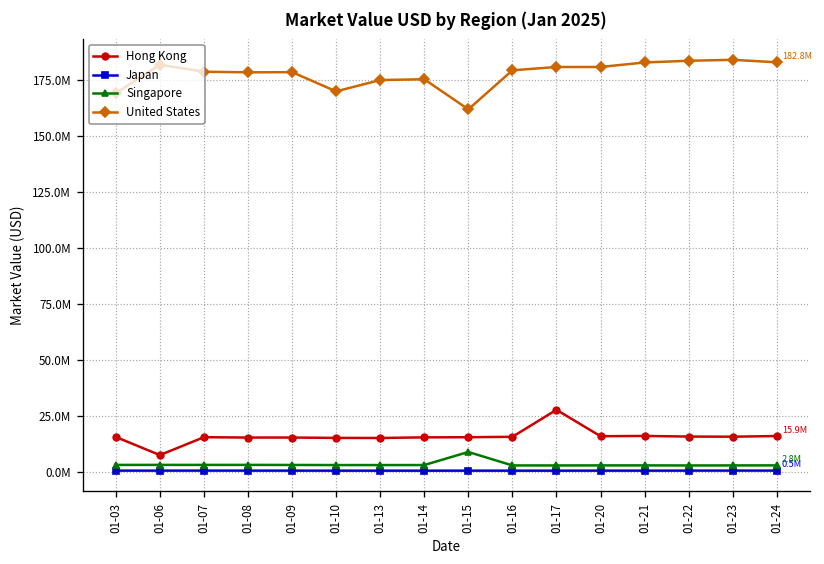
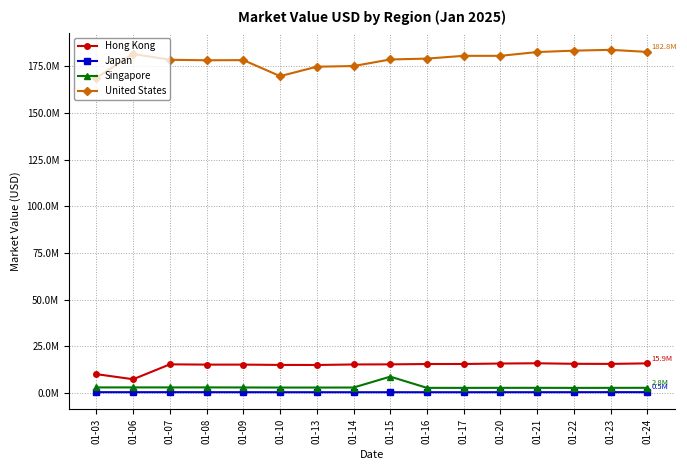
Hong Kong, 01-03: 16000000 -> 10000000
United States, 01-15: 162000000 -> 179000000
Hong Kong, 01-17: 28000000 -> 16000000
